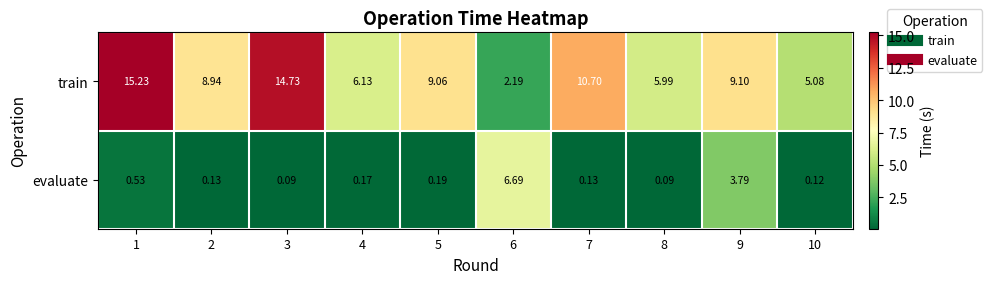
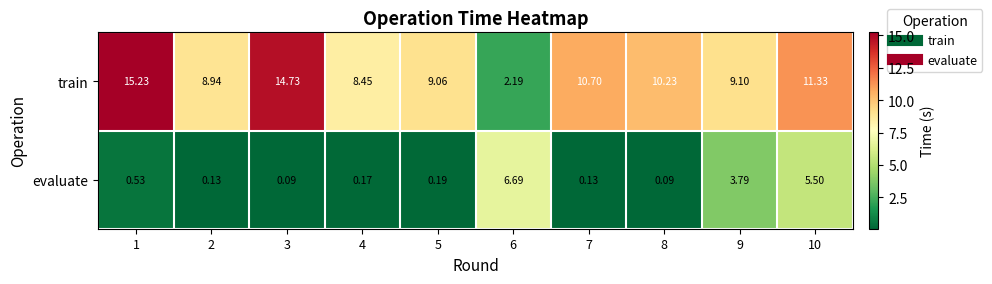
train, 4: 6.13 -> 8.45
train, 8: 5.99 -> 10.23
train, 10: 5.08 -> 11.33
evaluate, 10: 0.12 -> 5.50
